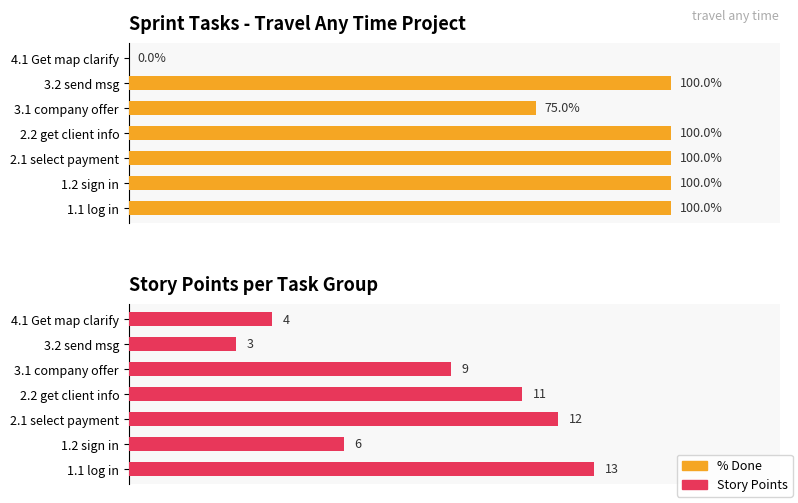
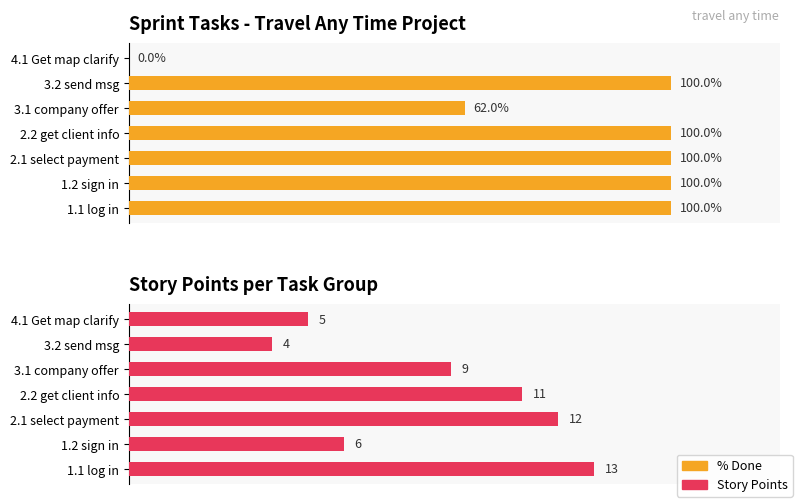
Sprint Tasks - Travel Any Time Project, 3.1 company offer: 75.0% -> 62.0%
Story Points per Task Group, 4.1 Get map clarify: 4 -> 5
Story Points per Task Group, 3.2 send msg: 3 -> 4
